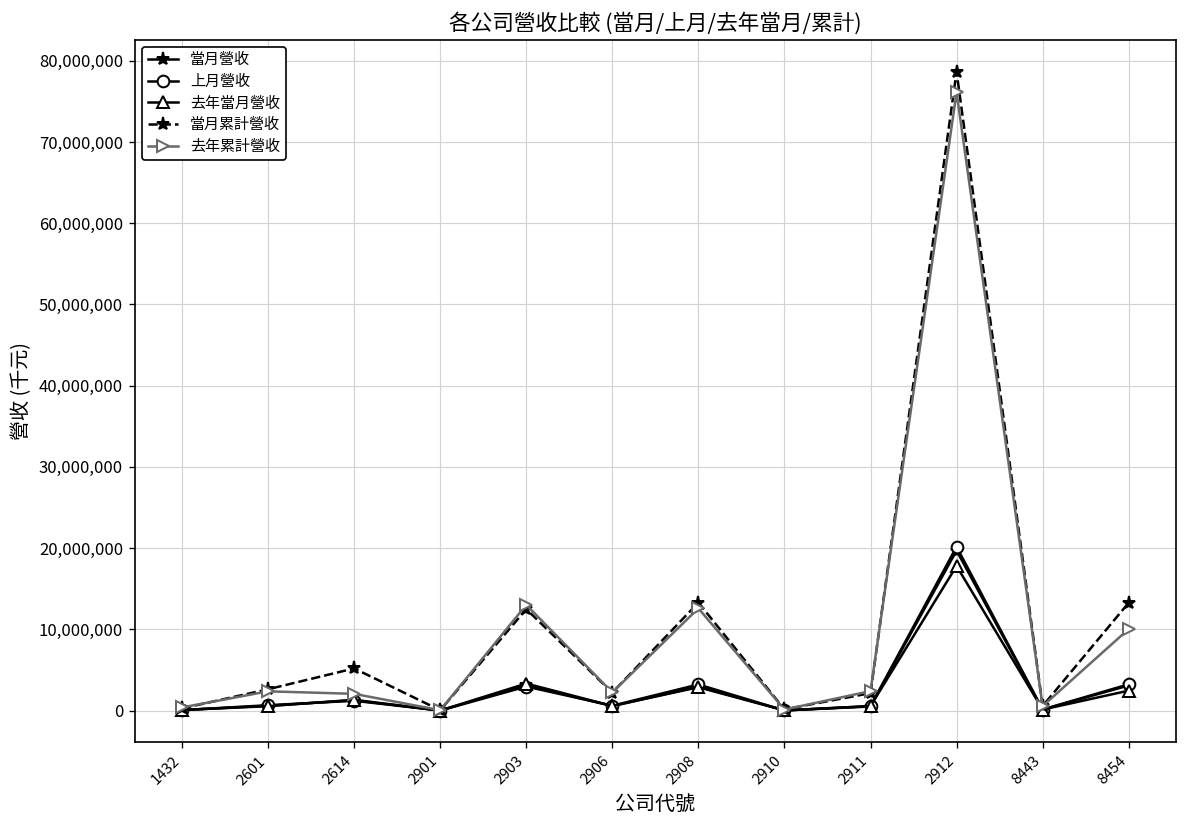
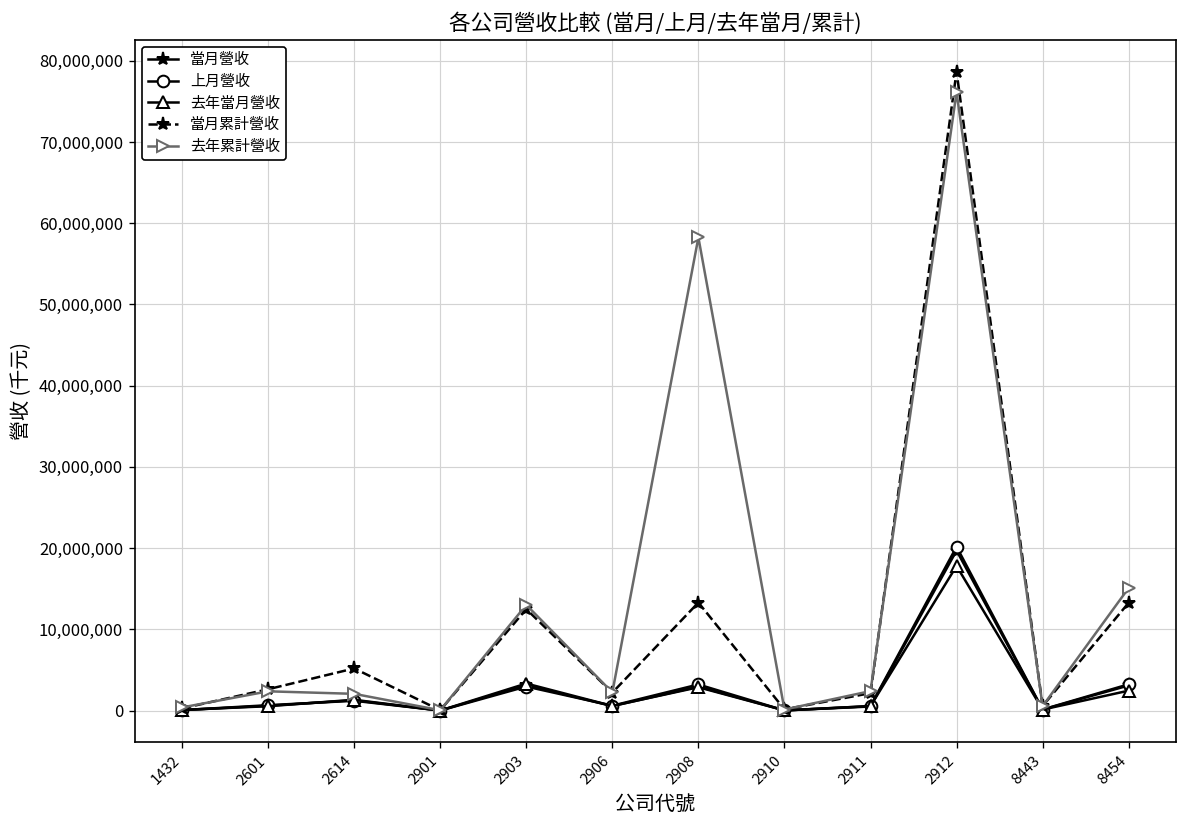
去年累計營收, 2908: 13,000,000 -> 58,000,000
去年累計營收, 8454: 10,000,000 -> 15,000,000
